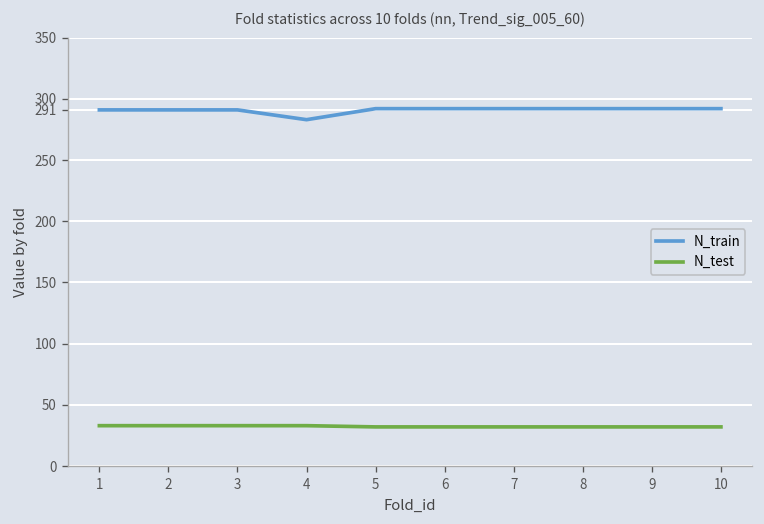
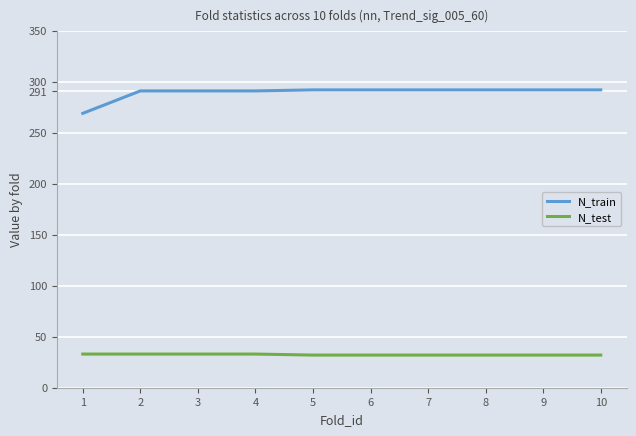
N_train, 1: 291 -> 269
N_train, 4: 283 -> 291
